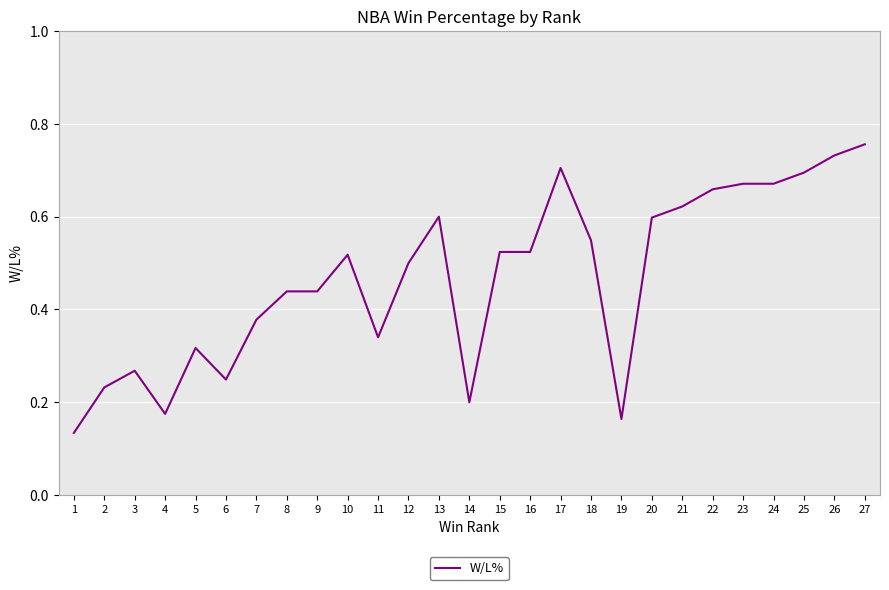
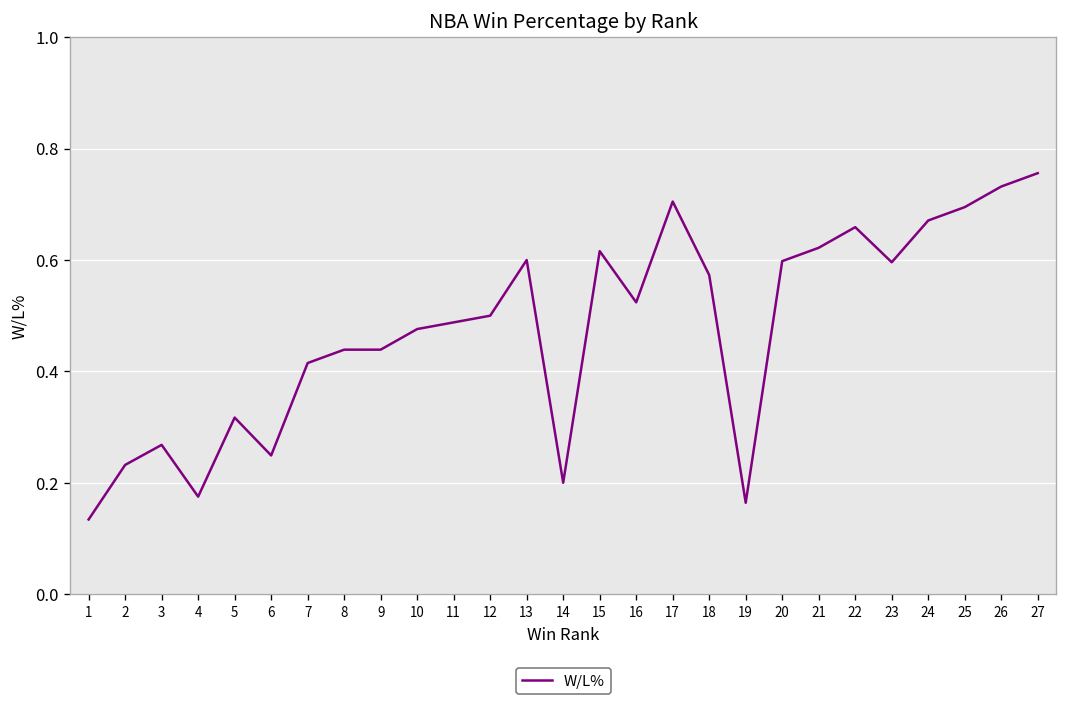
7: 0.38 -> 0.42
10: 0.52 -> 0.48
11: 0.34 -> 0.49
15: 0.52 -> 0.62
18: 0.55 -> 0.57
23: 0.67 -> 0.60
